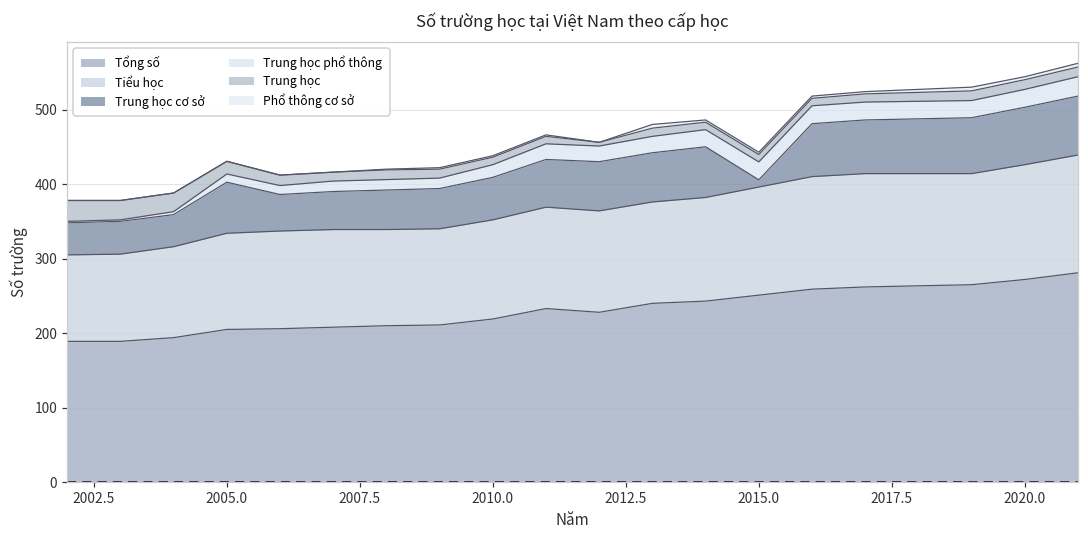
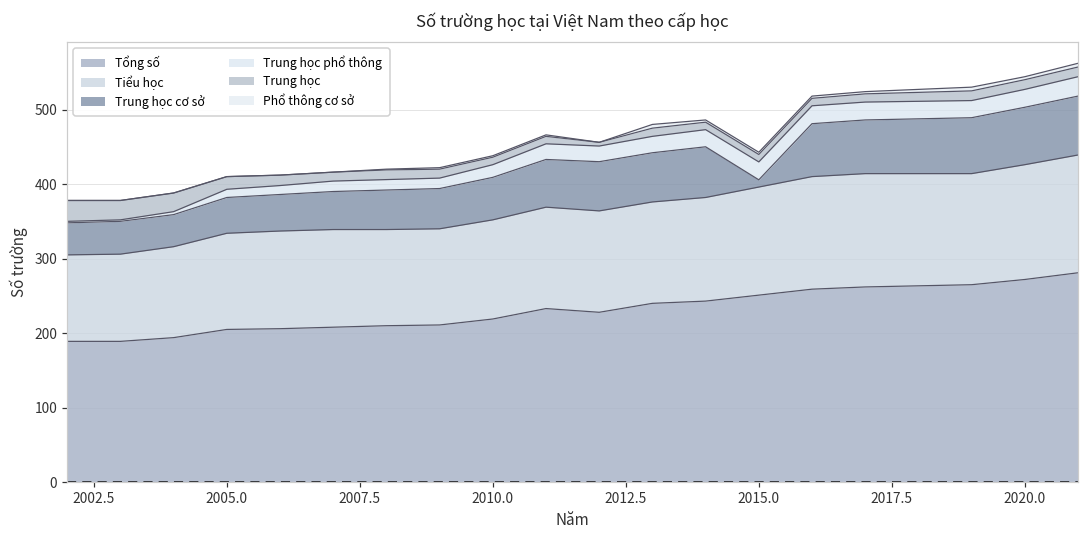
Trung học cơ sở, 2005.0: 70 -> 50
